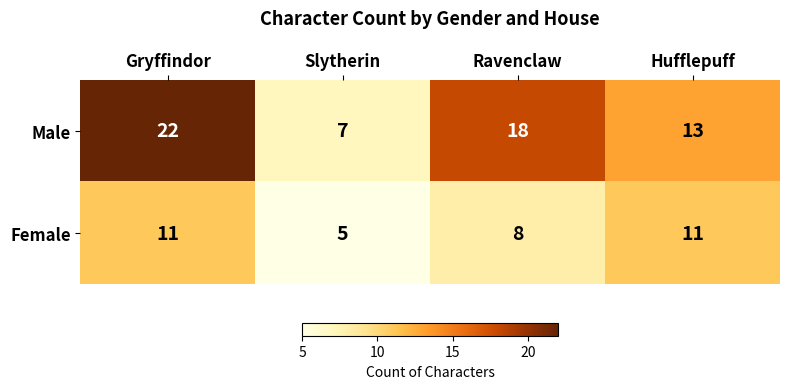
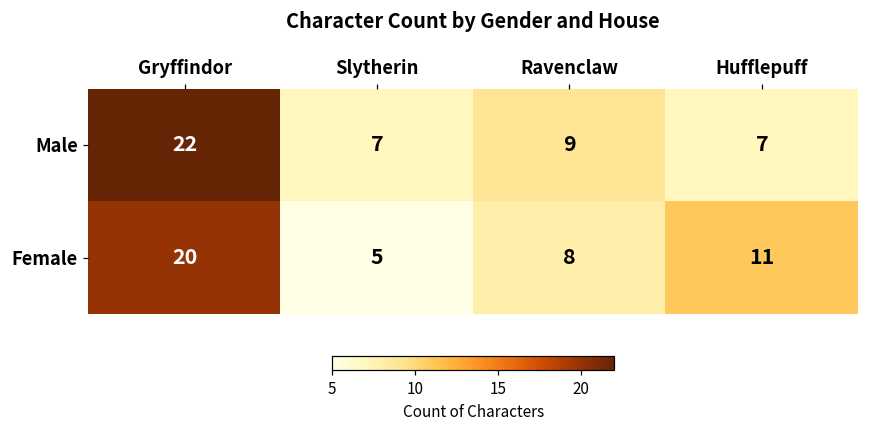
Male, Ravenclaw: 18 -> 9
Male, Hufflepuff: 13 -> 7
Female, Gryffindor: 11 -> 20
